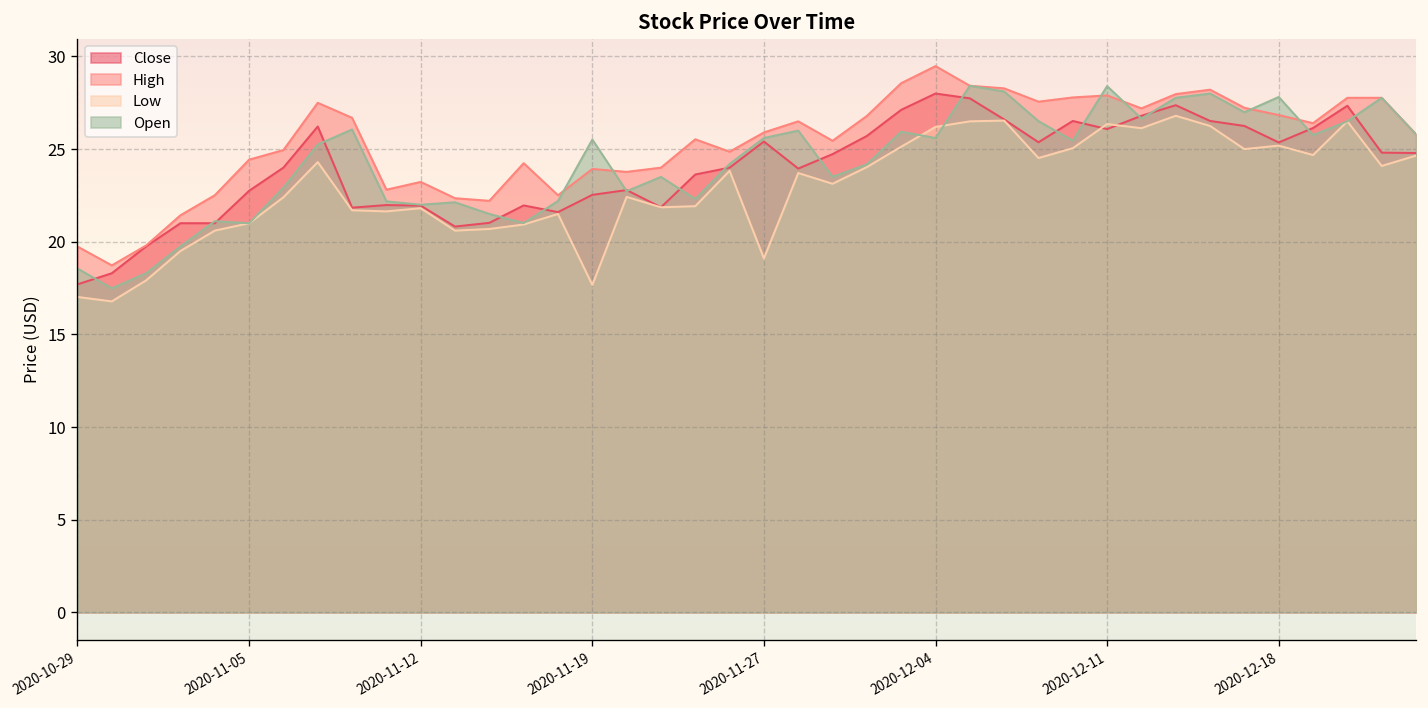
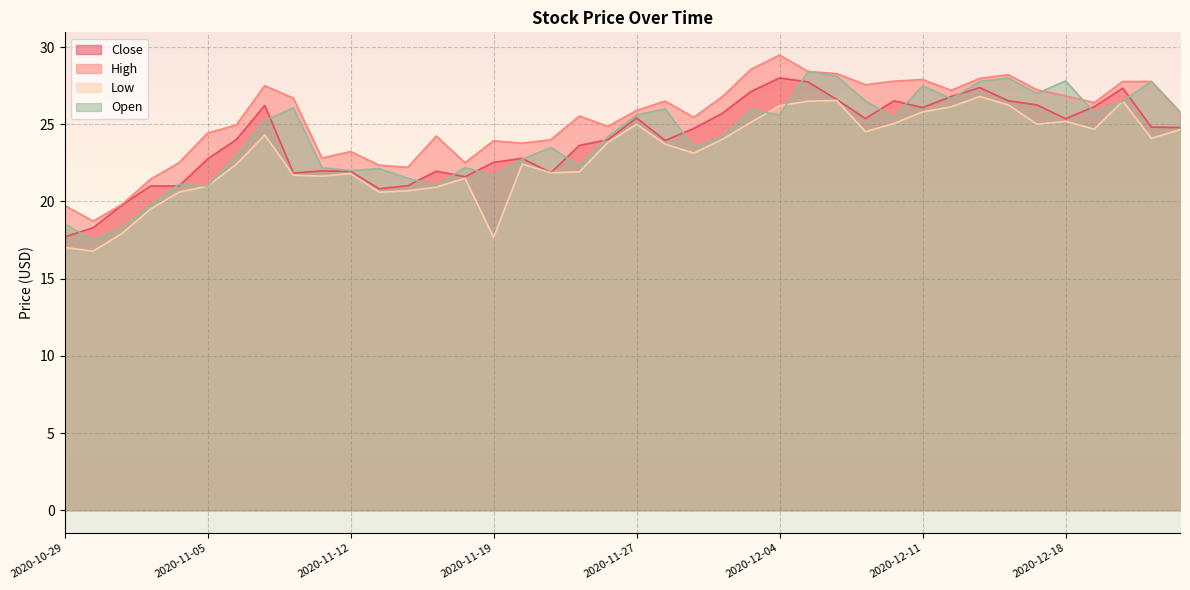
Open, 2020-11-19: 25.5 -> 21.7
Low, 2020-11-27: 19.1 -> 25.0
Low, 2020-12-11: 26.4 -> 25.8
Open, 2020-12-11: 28.4 -> 27.5
